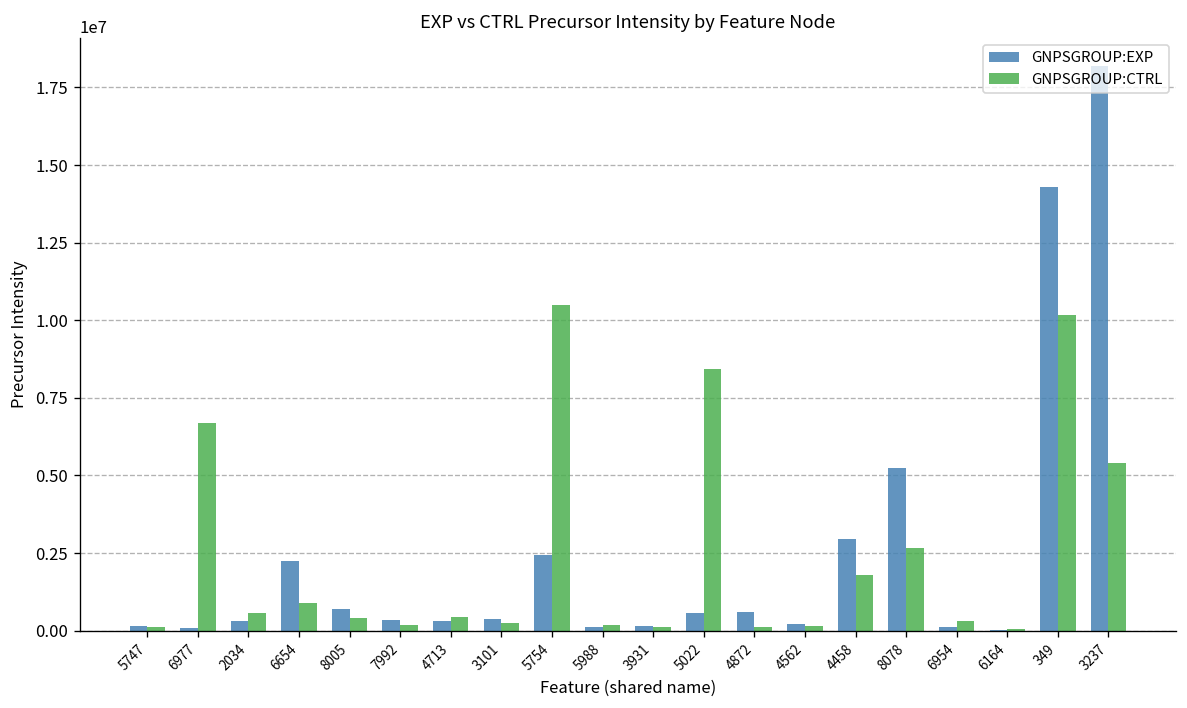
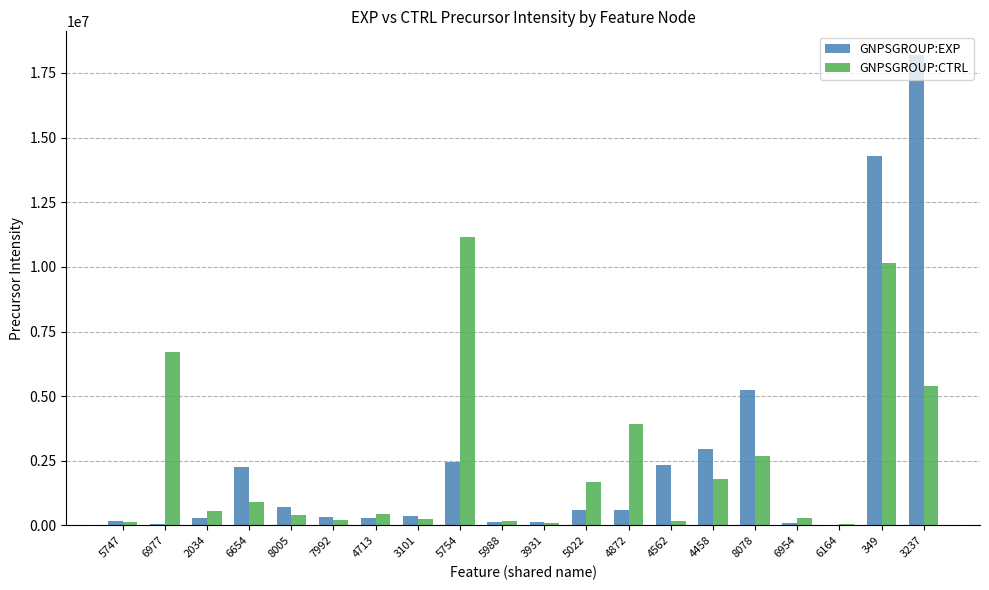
GNPSGROUP:CTRL, 5754: 10500000 -> 11200000
GNPSGROUP:CTRL, 5022: 8400000 -> 1700000
GNPSGROUP:CTRL, 4872: 100000 -> 3900000
GNPSGROUP:EXP, 4562: 200000 -> 2300000
